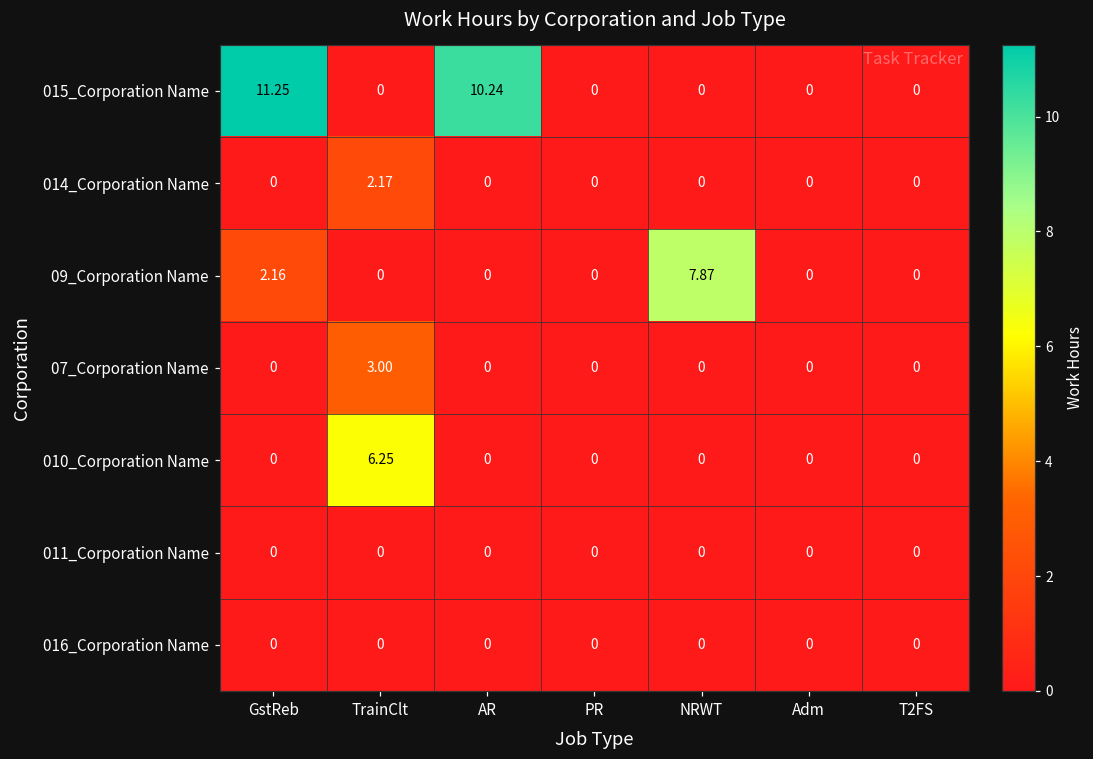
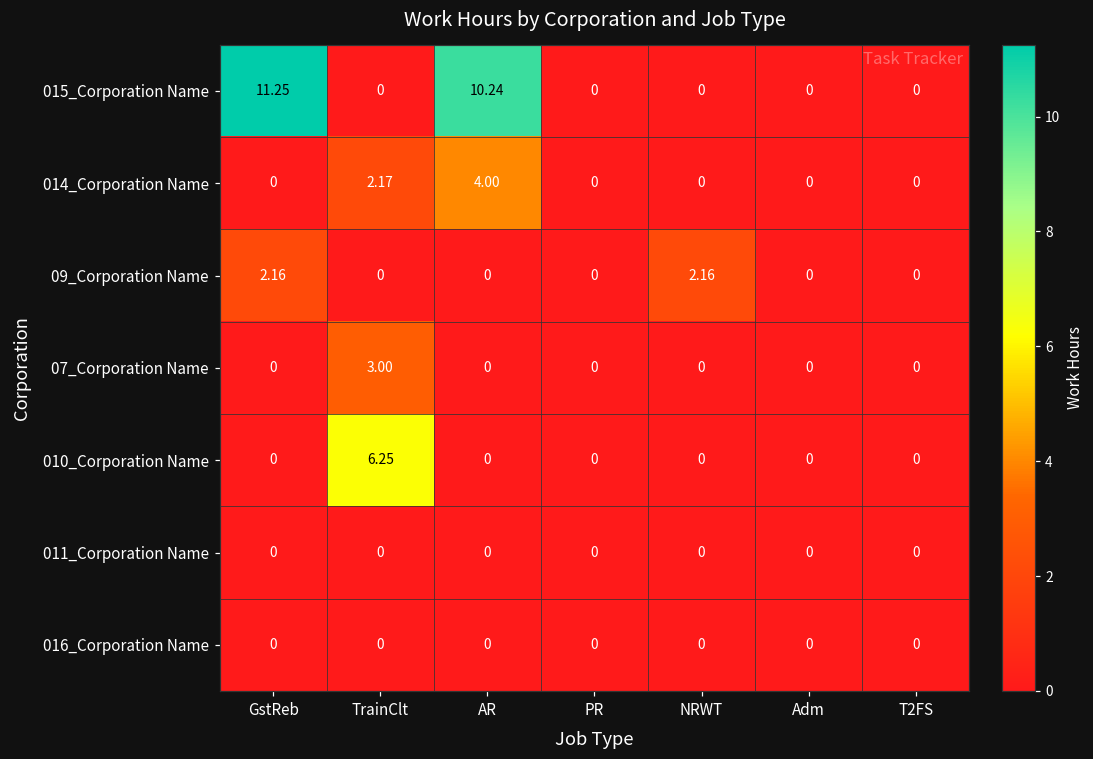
014_Corporation Name, AR: 0 -> 4.00
09_Corporation Name, NRWT: 7.87 -> 2.16
